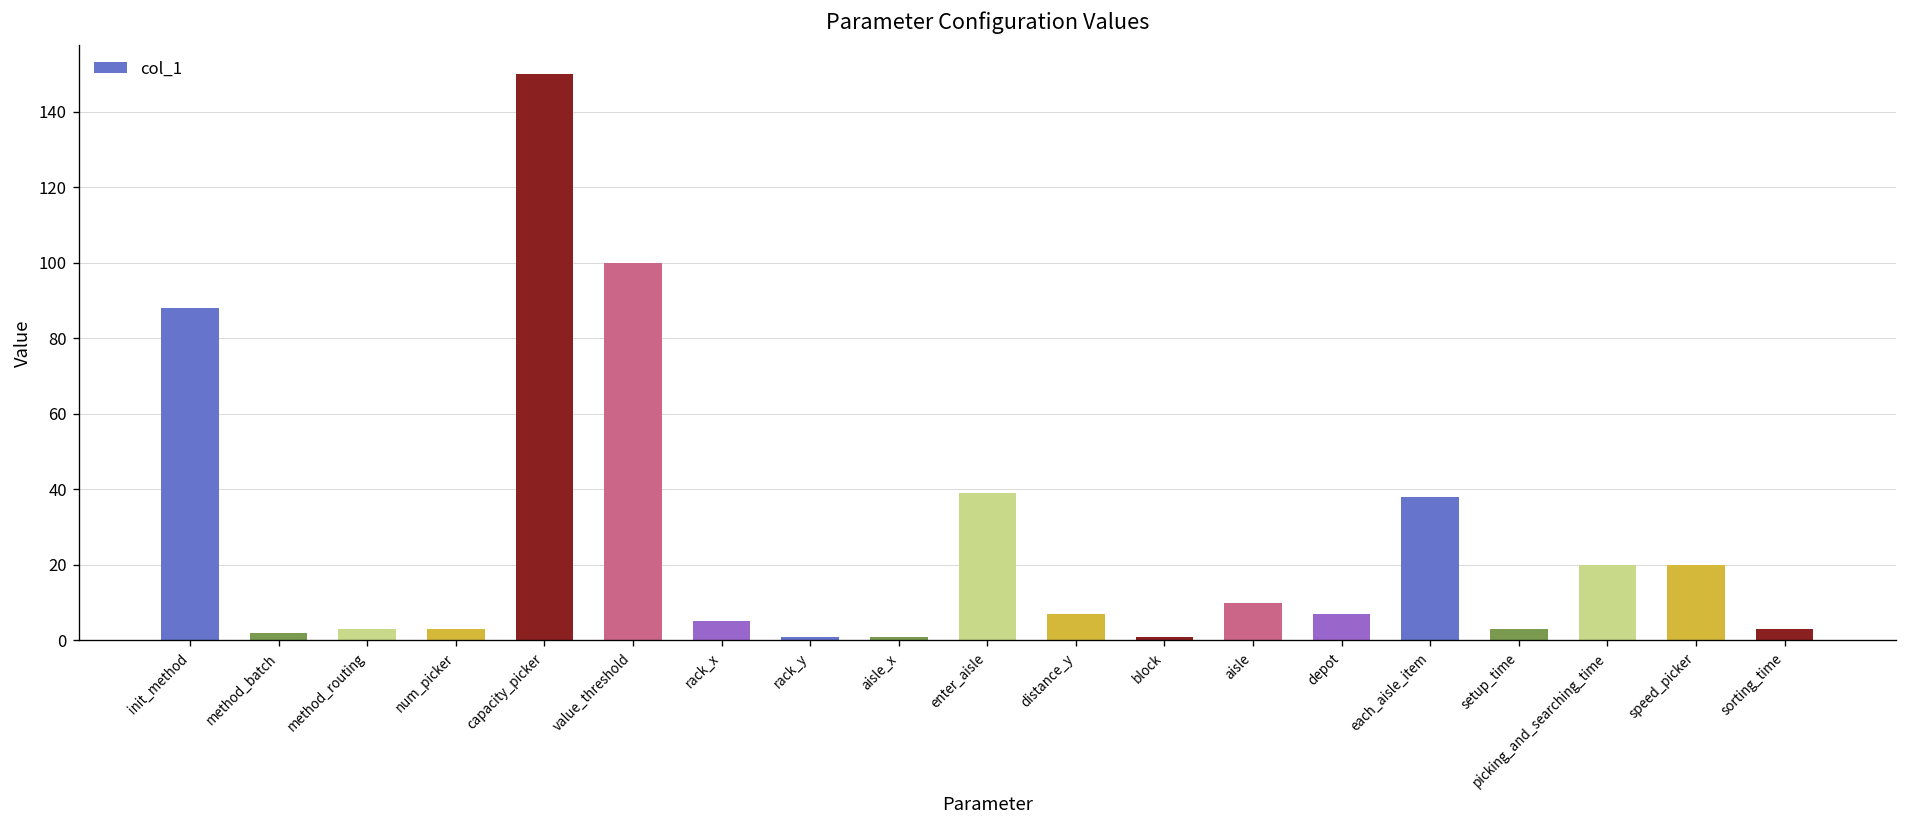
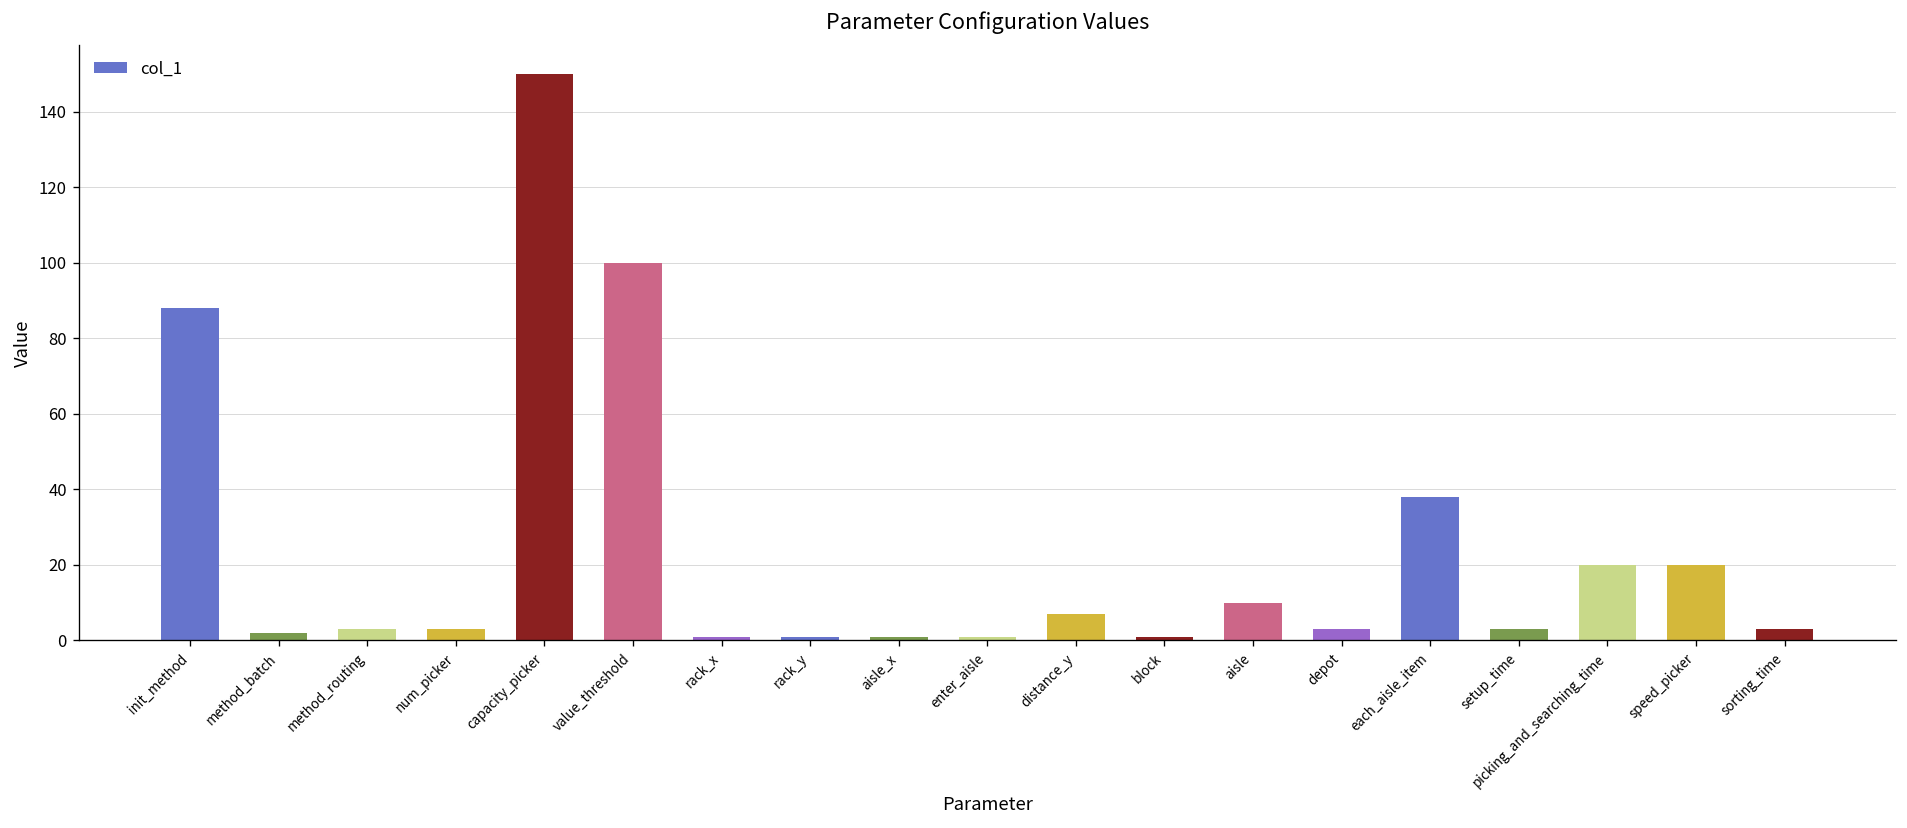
rack_x: 5 -> 1
enter_aisle: 39 -> 1
depot: 7 -> 3
